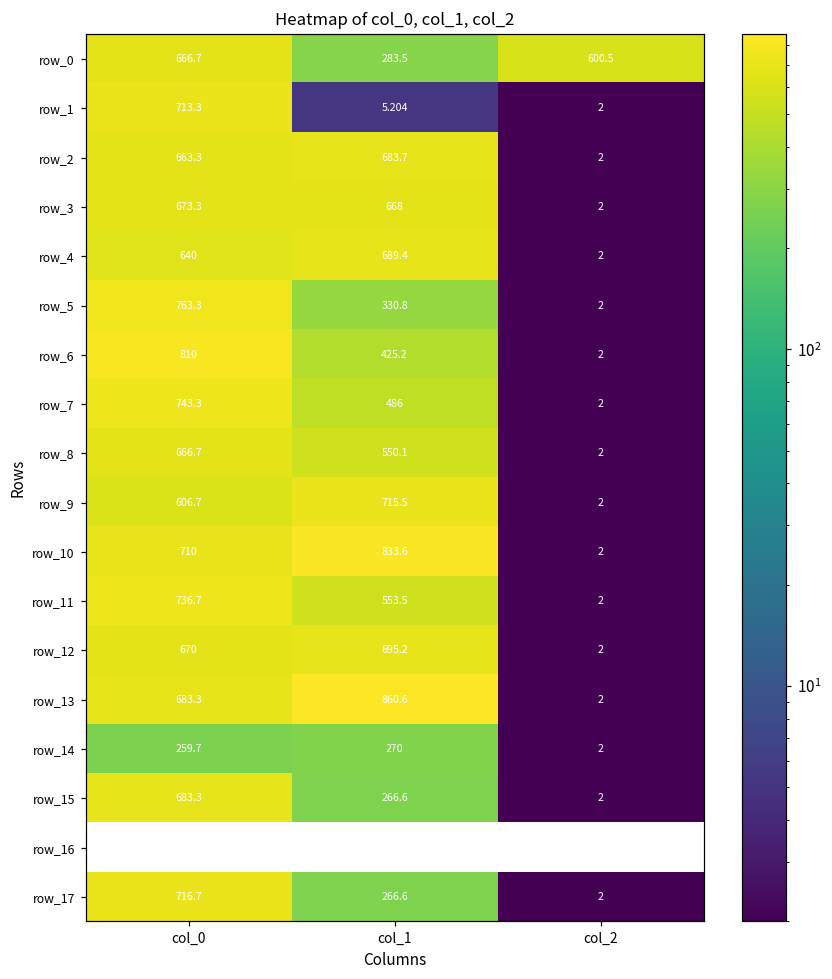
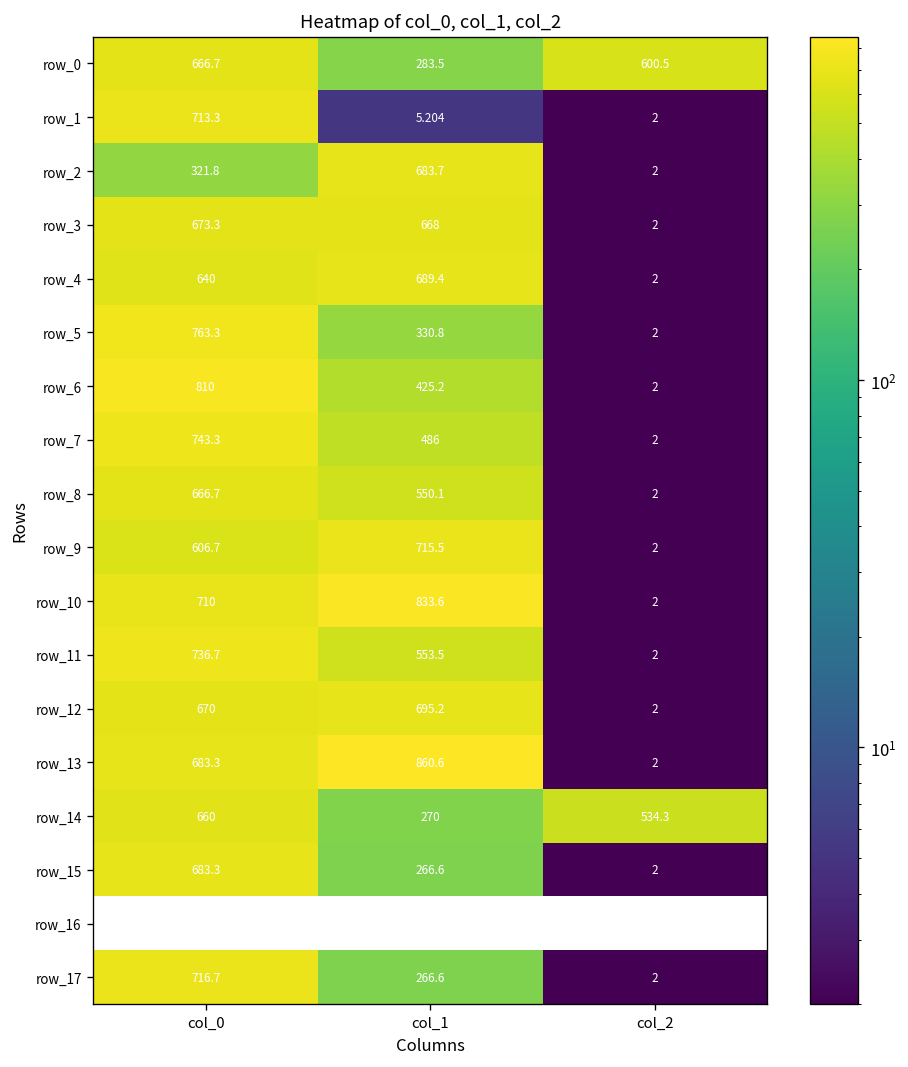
row_2, col_0: 663.3 -> 321.8
row_14, col_0: 259.7 -> 660
row_14, col_2: 2 -> 534.3
